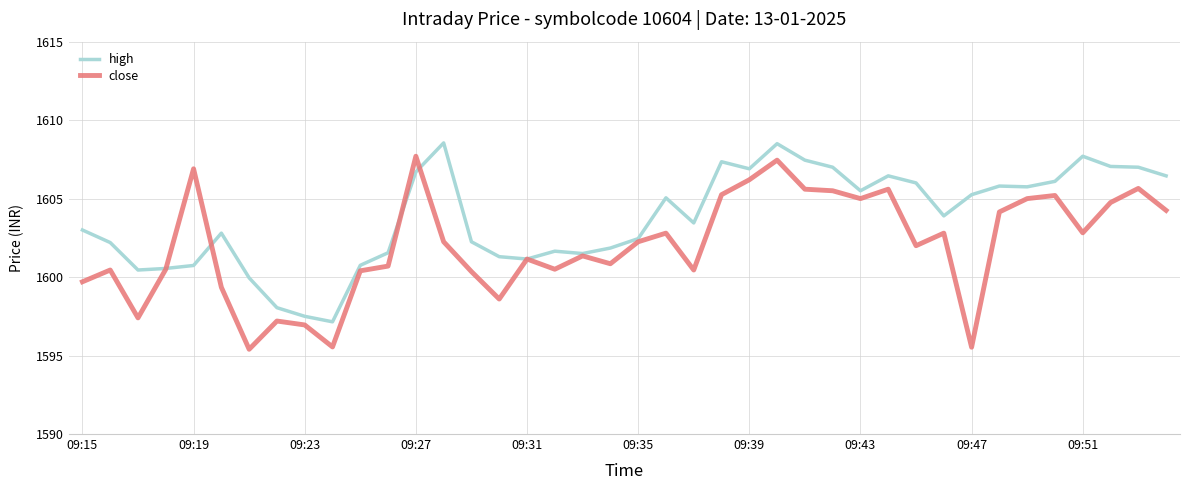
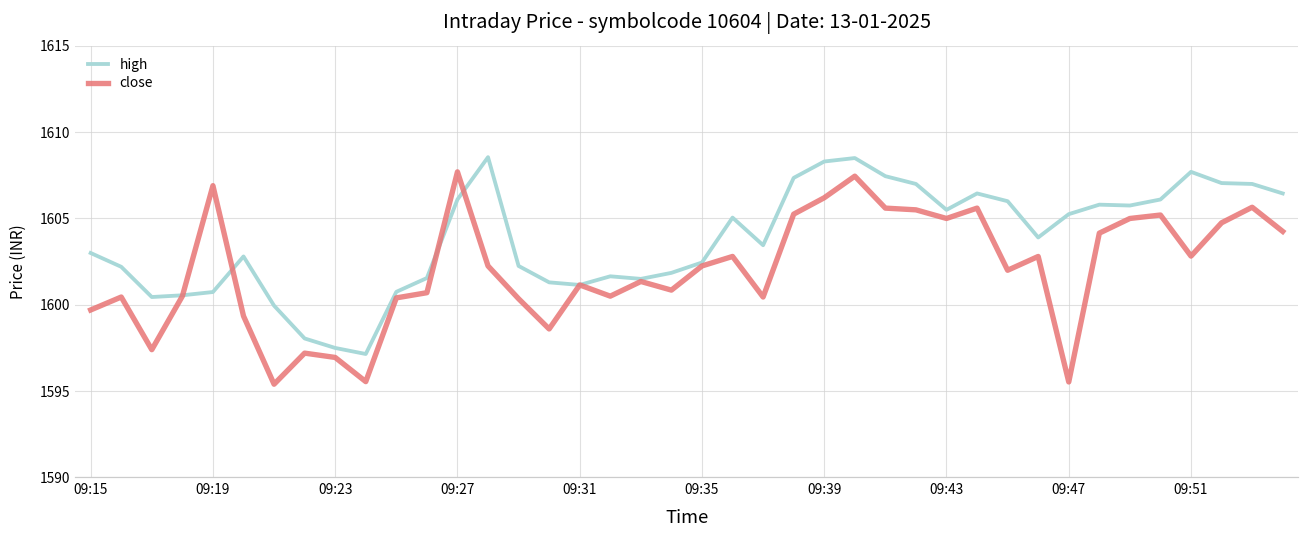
high, 09:27: 1606.7 -> 1606.1
high, 09:39: 1606.9 -> 1608.3
